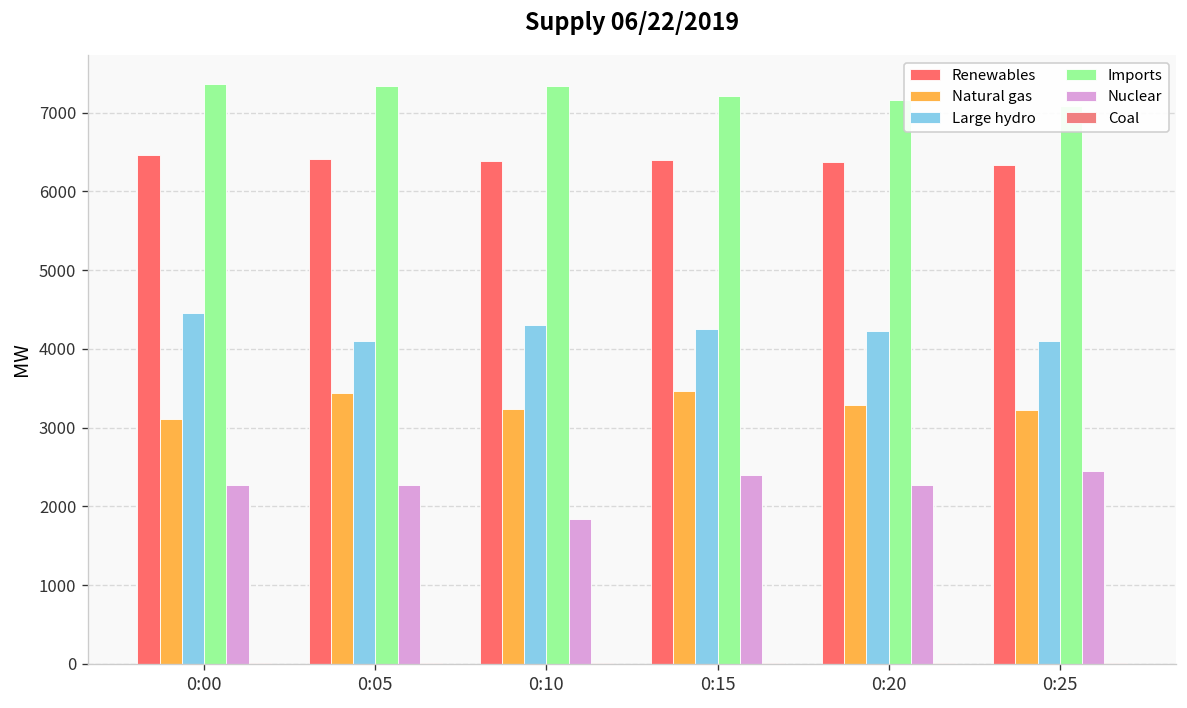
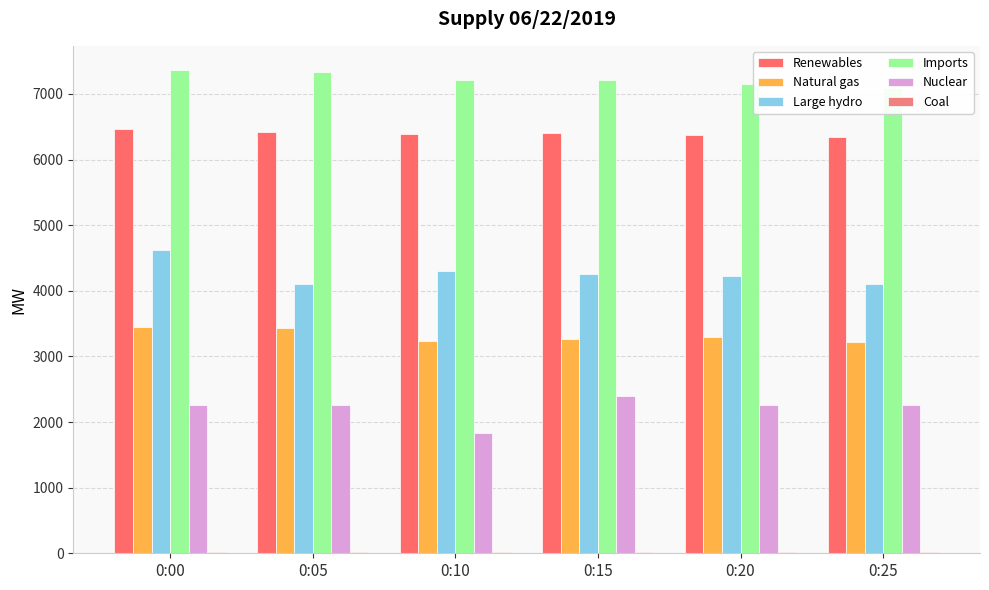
Natural gas, 0:00: 3100 -> 3400
Large hydro, 0:00: 4500 -> 4600
Imports, 0:10: 7300 -> 7200
Natural gas, 0:15: 3500 -> 3300
Nuclear, 0:25: 2400 -> 2300
